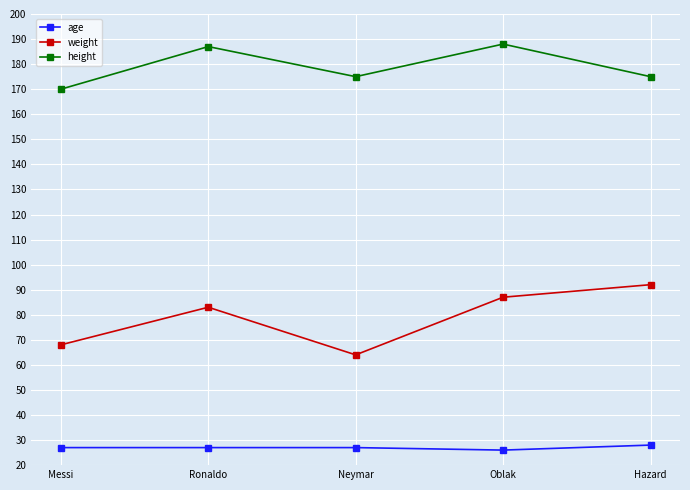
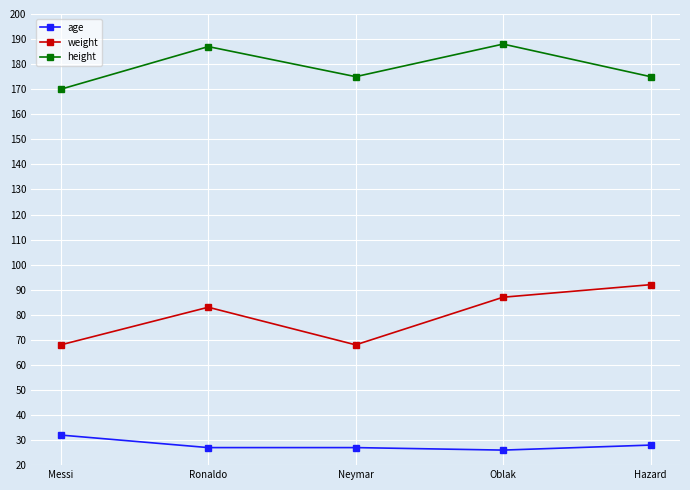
age, Messi: 27 -> 32
weight, Neymar: 64 -> 68
